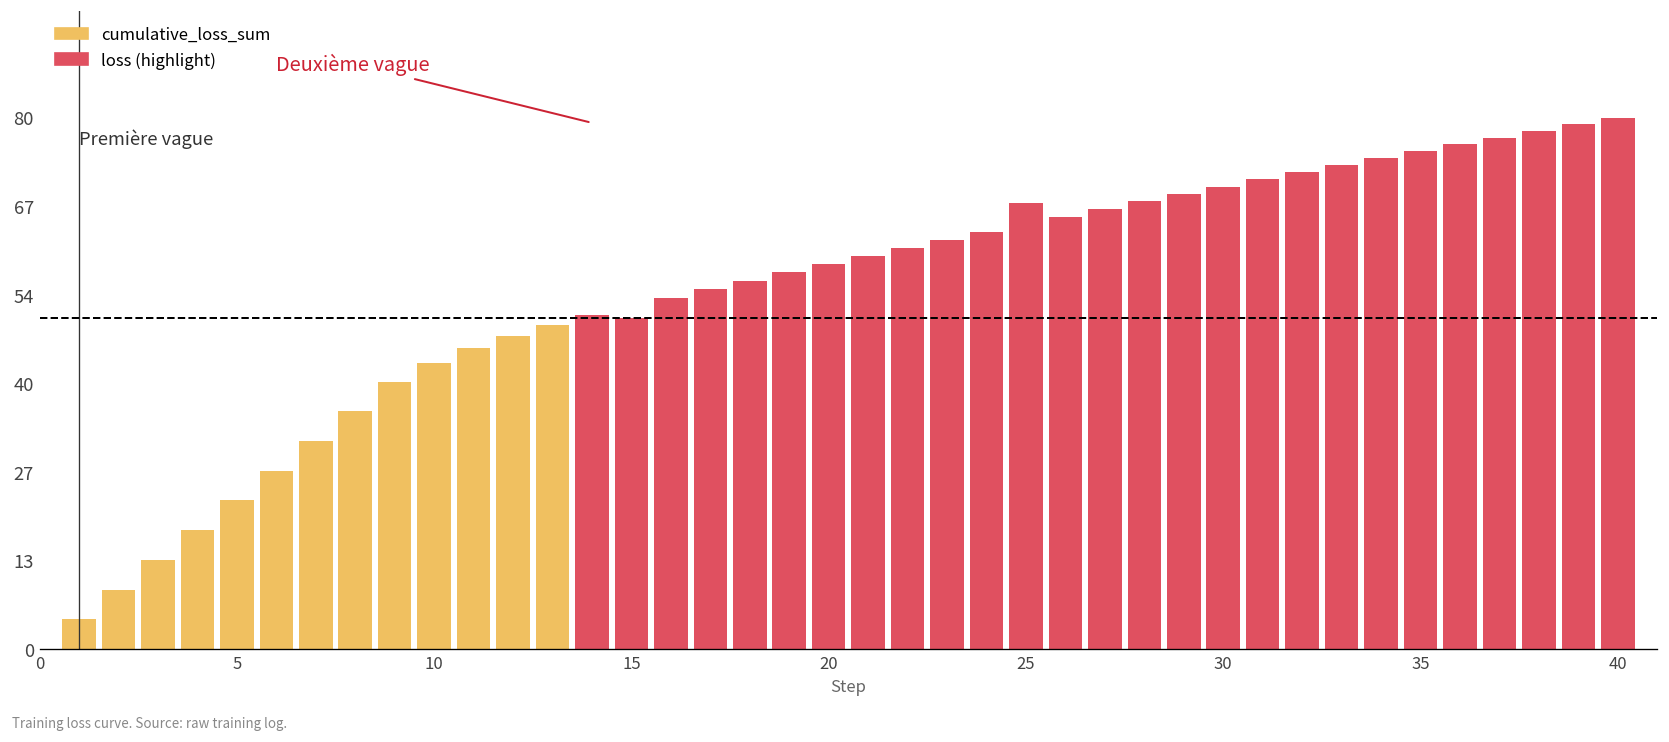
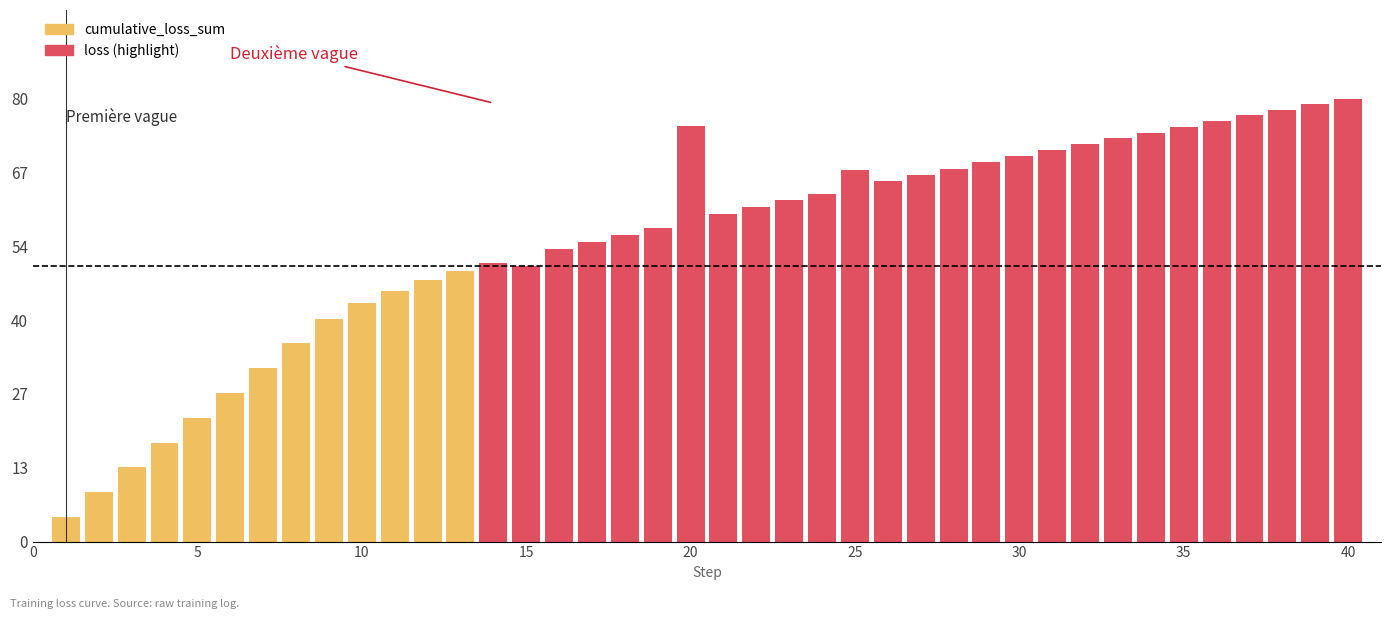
cumulative_loss_sum, 20: 58 -> 75
